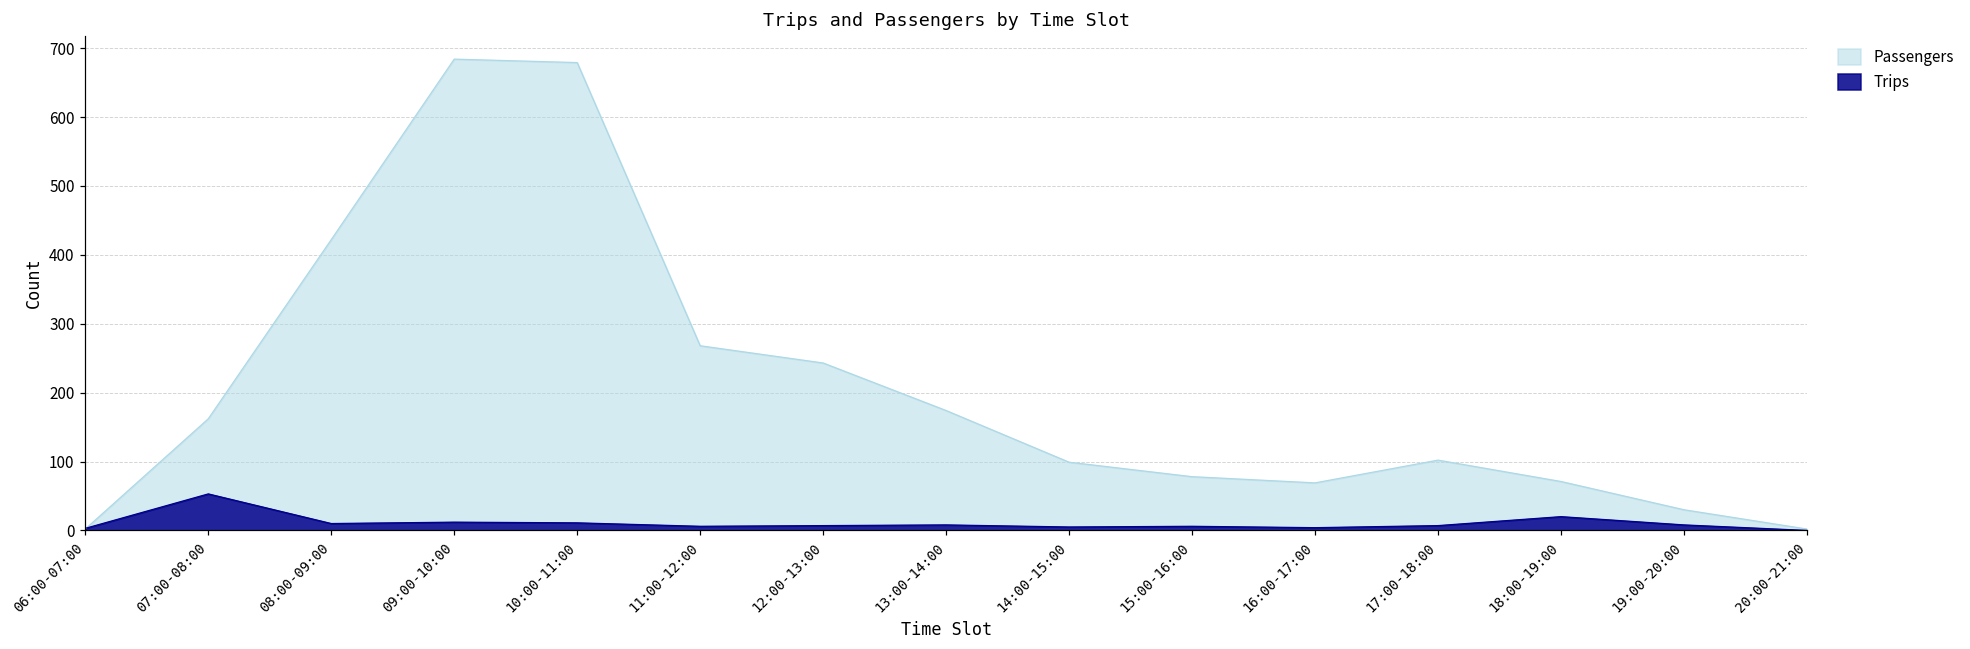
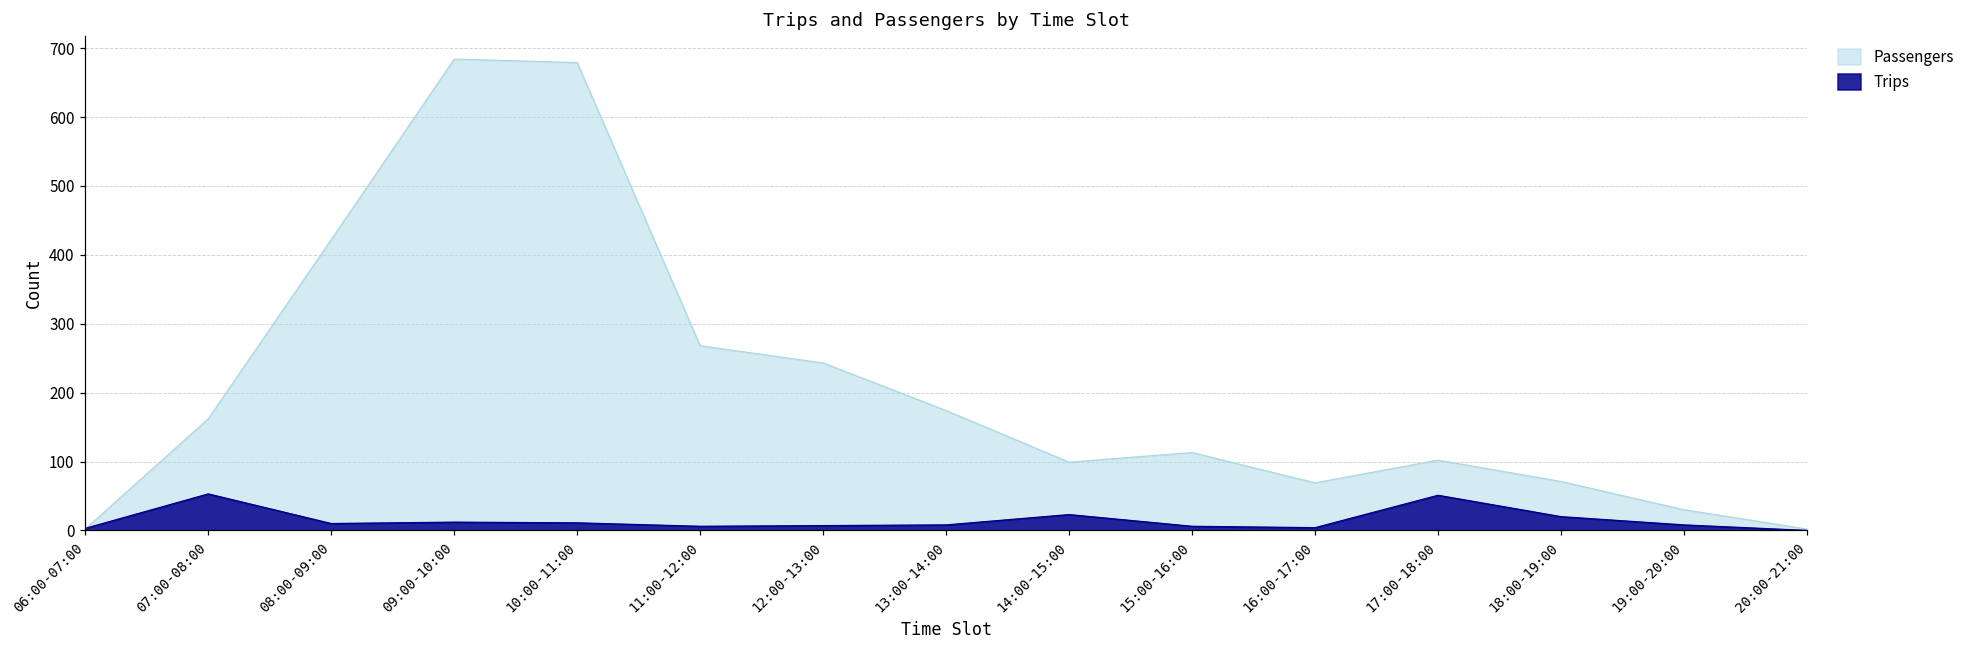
Trips, 14:00-15:00: 10 -> 20
Passengers, 15:00-16:00: 80 -> 110
Trips, 17:00-18:00: 10 -> 50
